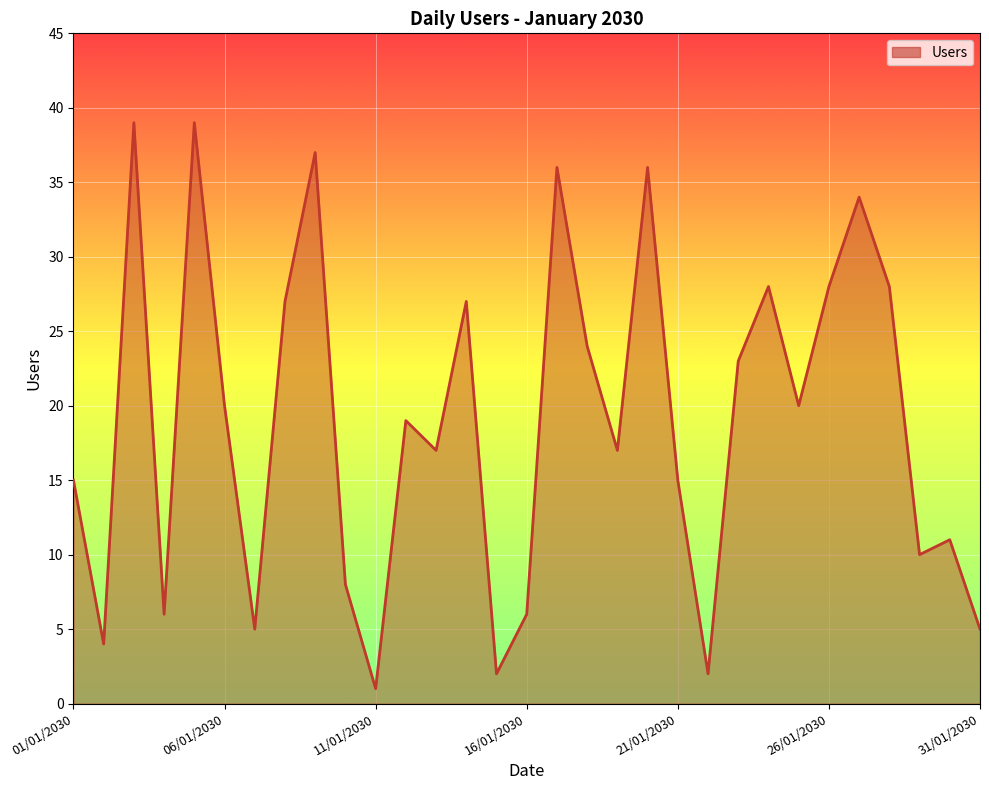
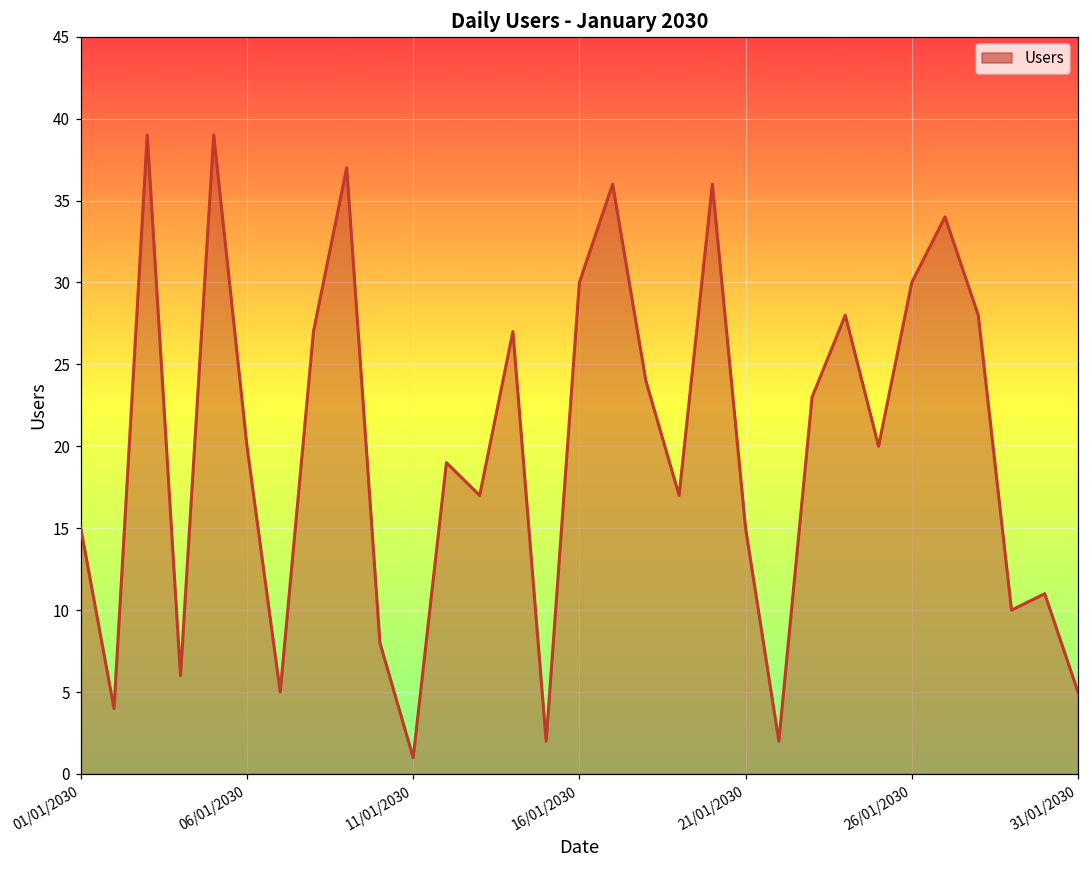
16/01/2030: 6 -> 30
26/01/2030: 28 -> 30
